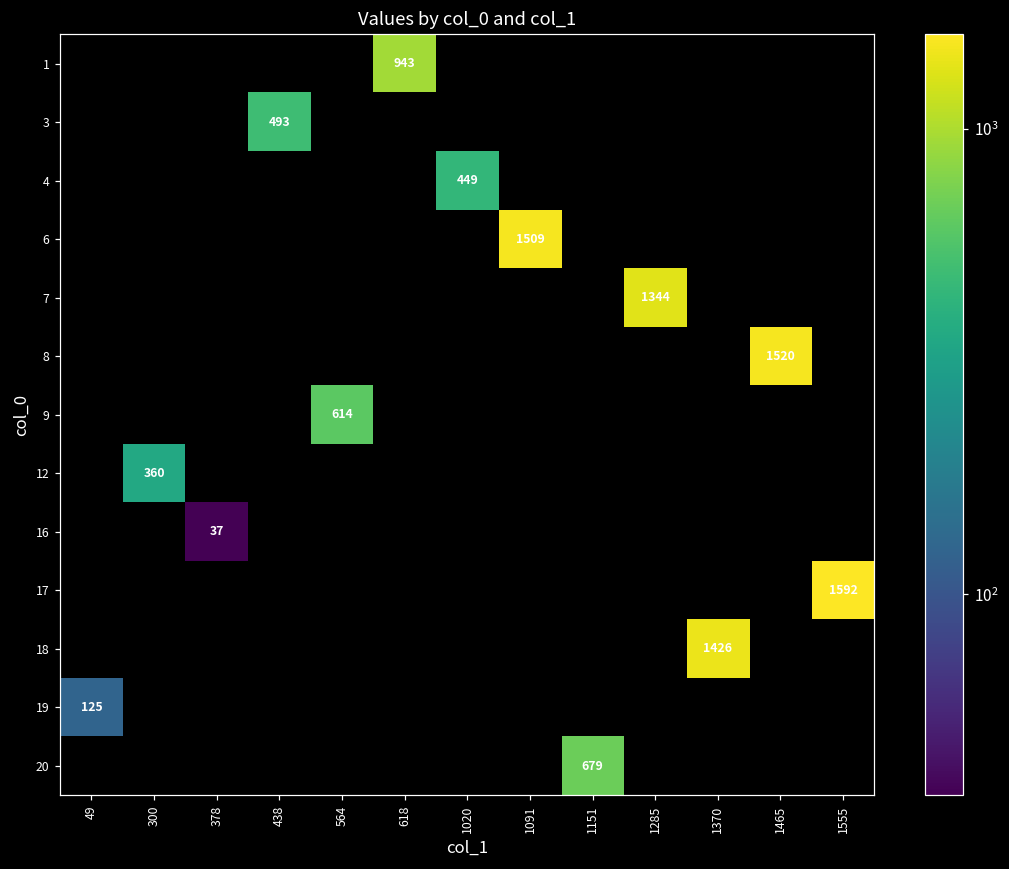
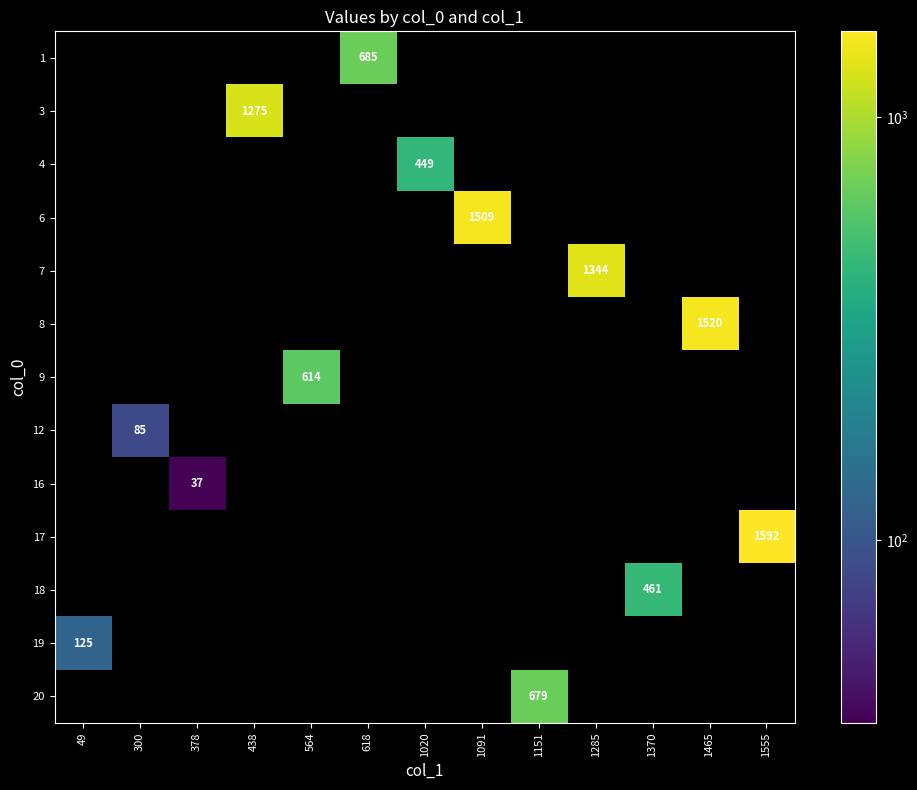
1, 618: 943 -> 685
3, 438: 493 -> 1275
12, 300: 360 -> 85
18, 1370: 1426 -> 461
